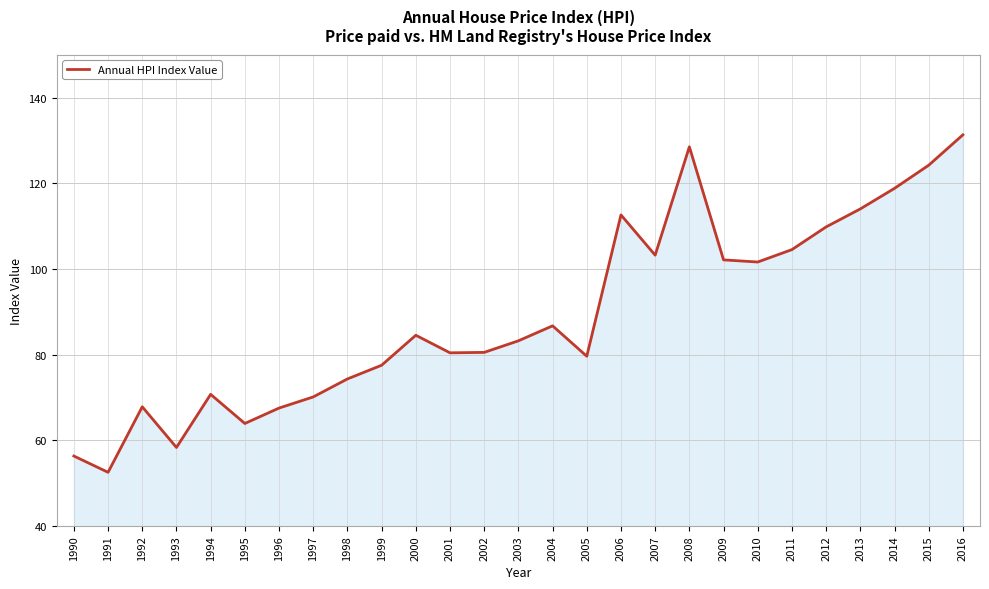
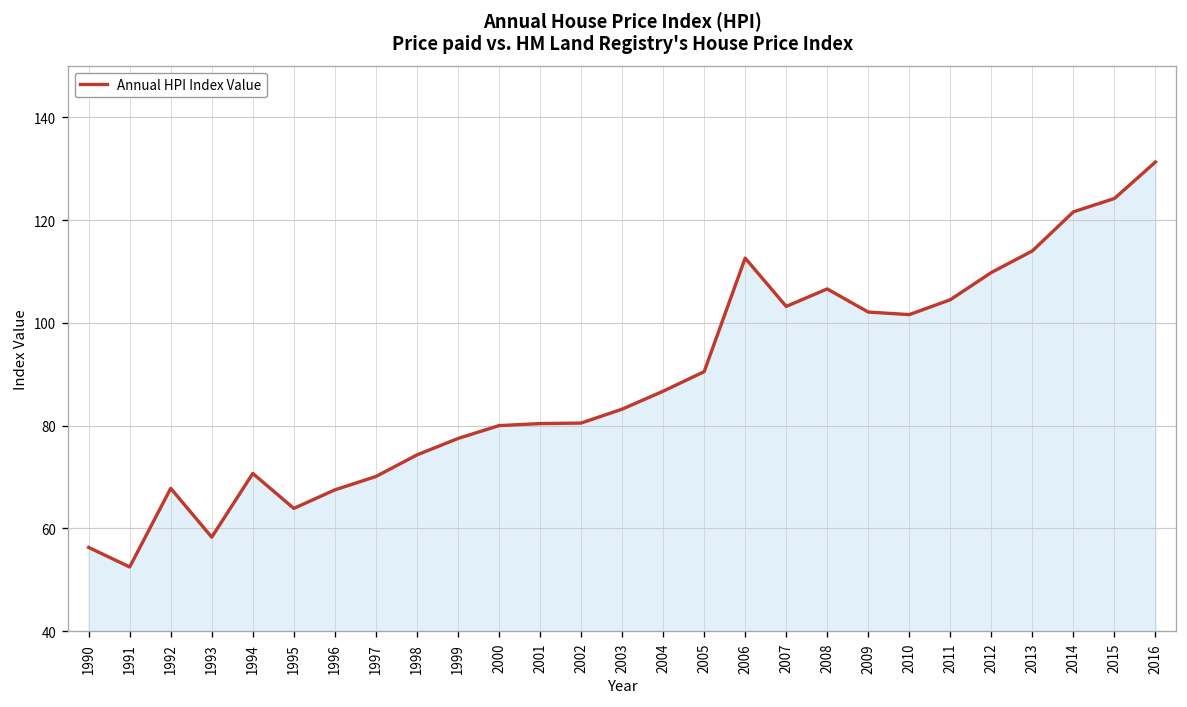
2000: 85 -> 80
2005: 80 -> 91
2008: 129 -> 107
2014: 119 -> 122
